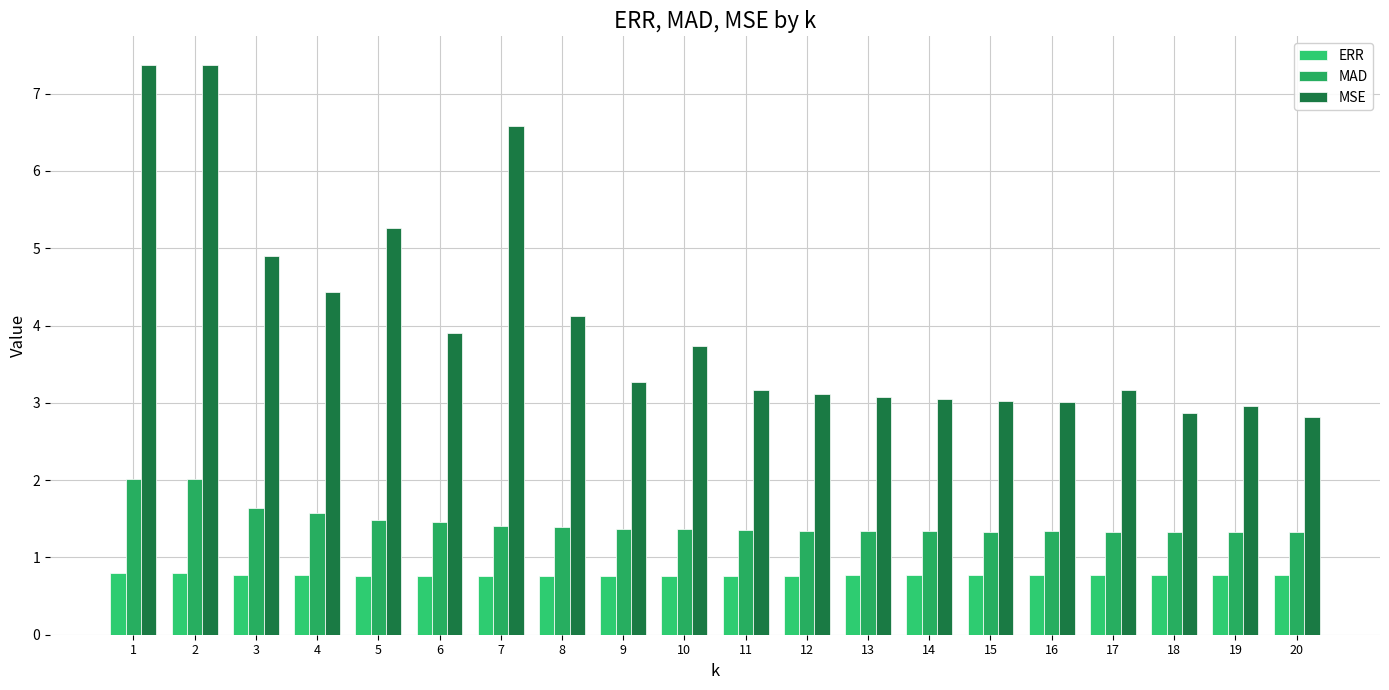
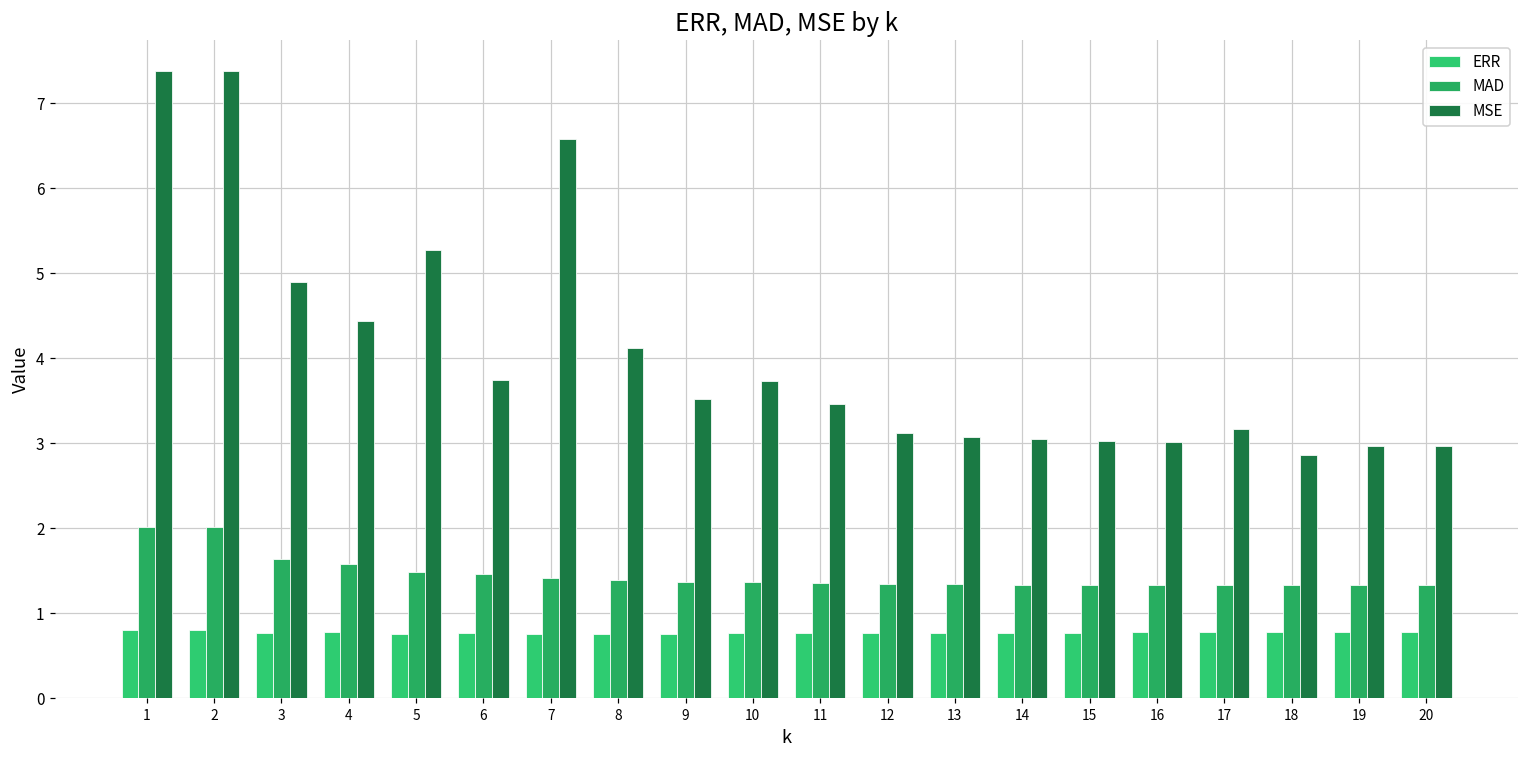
MSE, 6: 3.9 -> 3.7
MSE, 9: 3.3 -> 3.5
MSE, 11: 3.2 -> 3.5
MSE, 20: 2.8 -> 3.0
